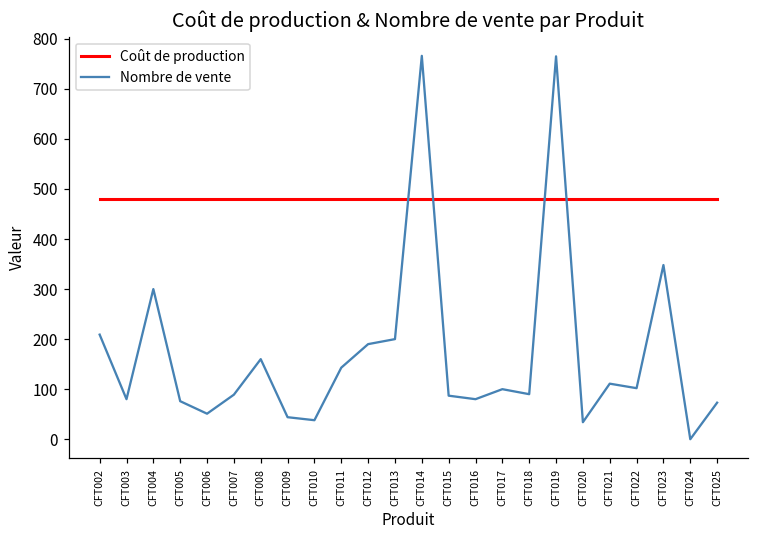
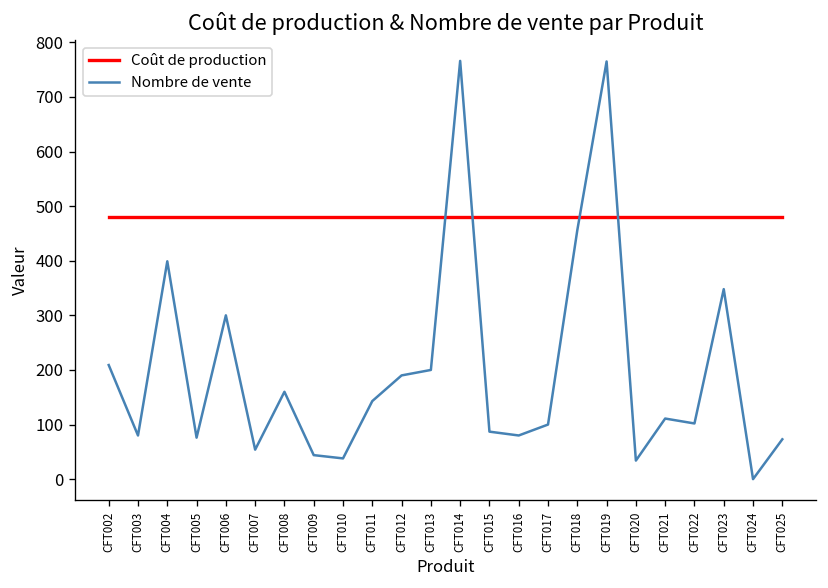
Nombre de vente, CFT004: 300 -> 400
Nombre de vente, CFT006: 50 -> 300
Nombre de vente, CFT007: 90 -> 50
Nombre de vente, CFT018: 90 -> 460
